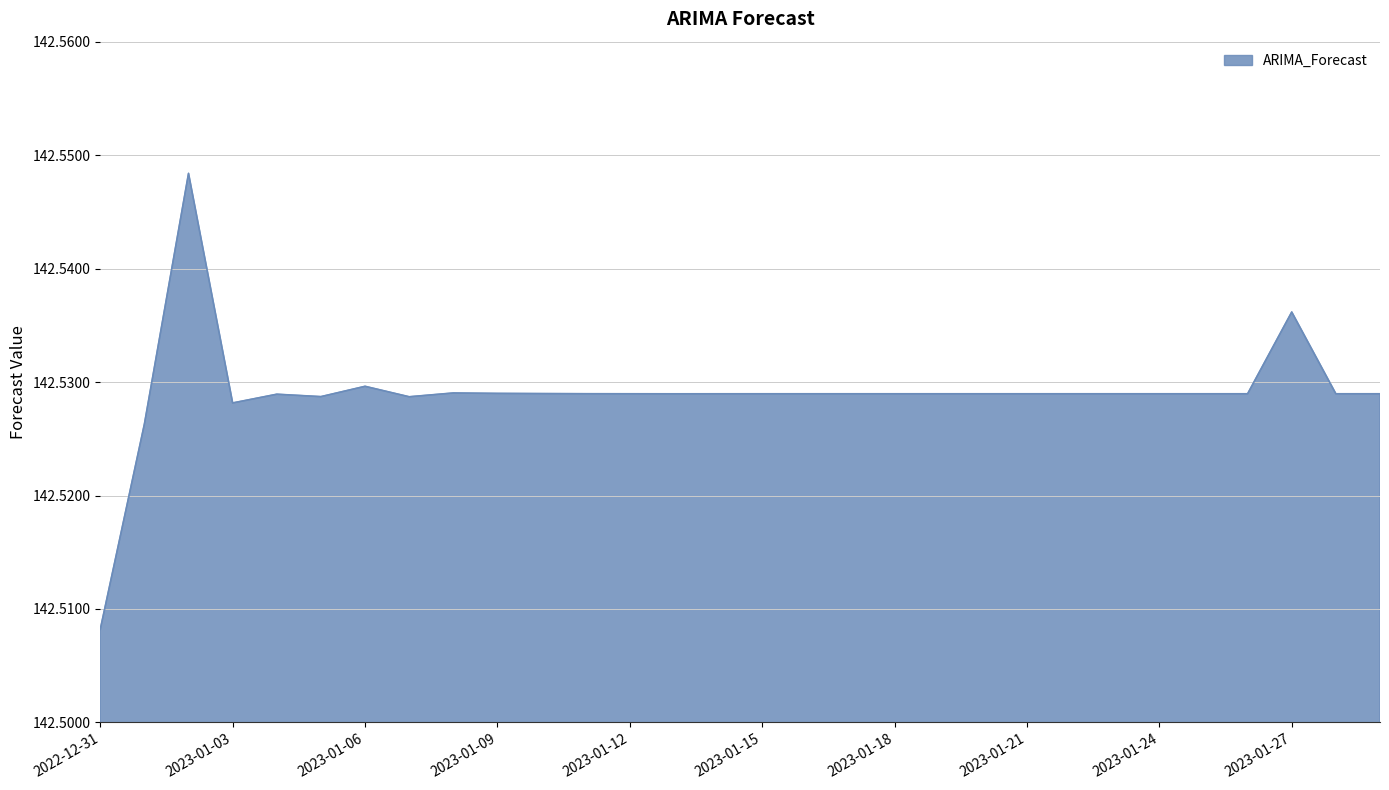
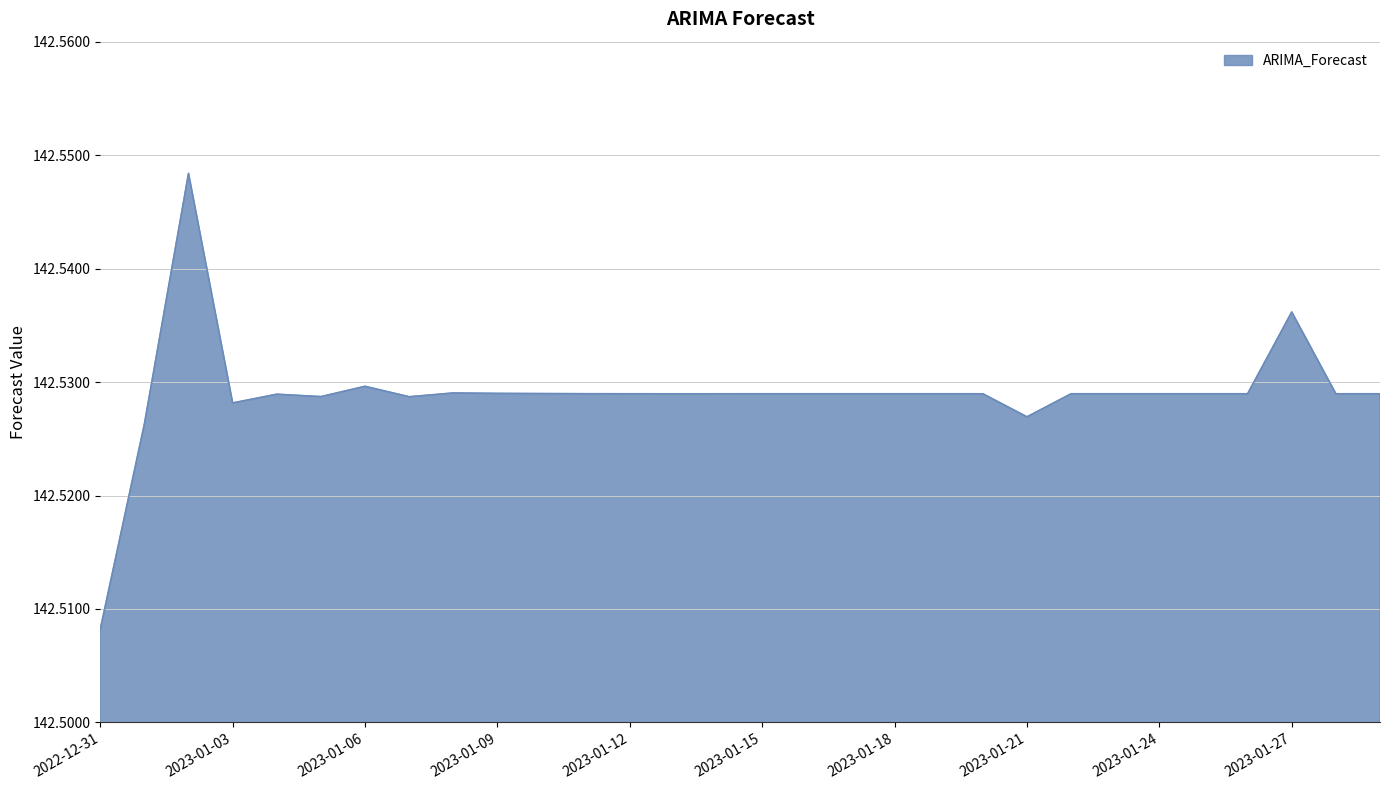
2023-01-21: 142.5290 -> 142.5269
